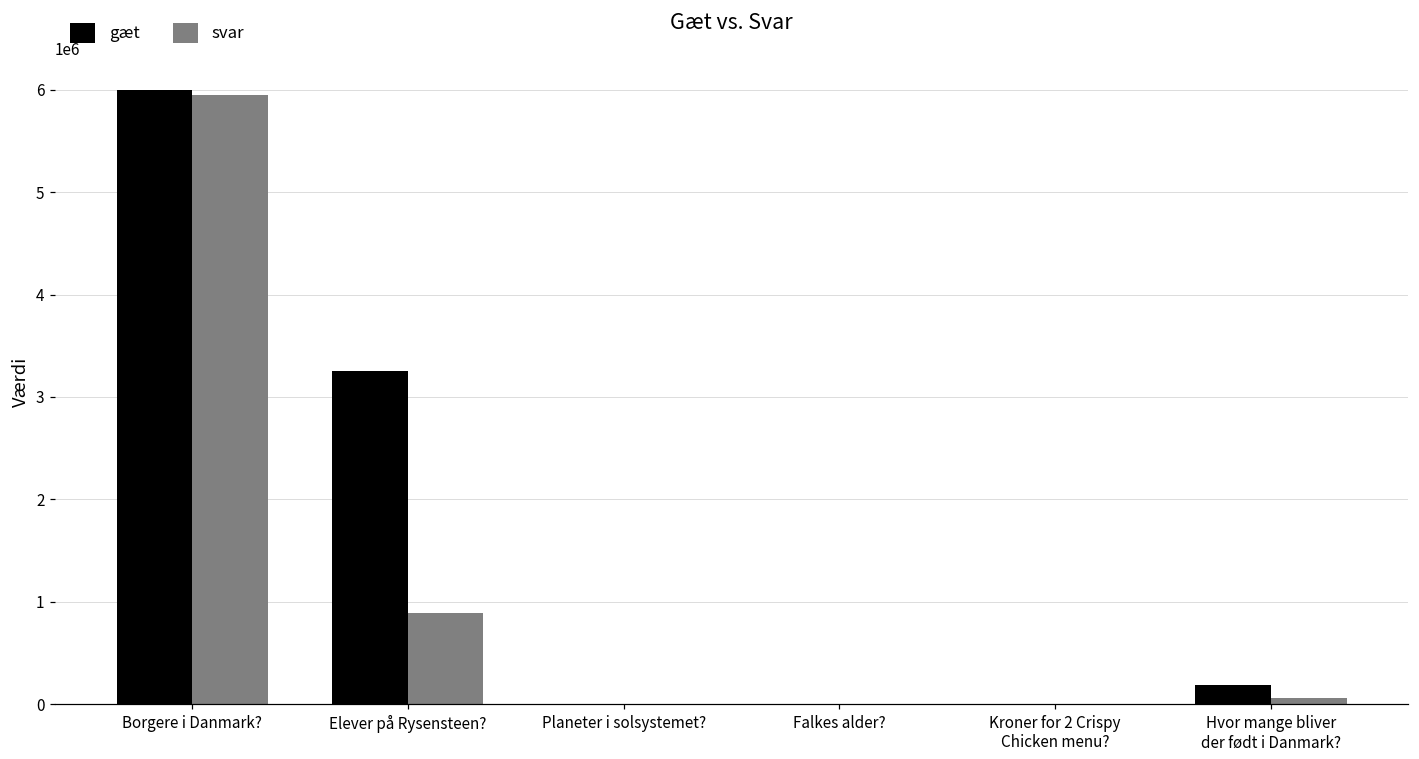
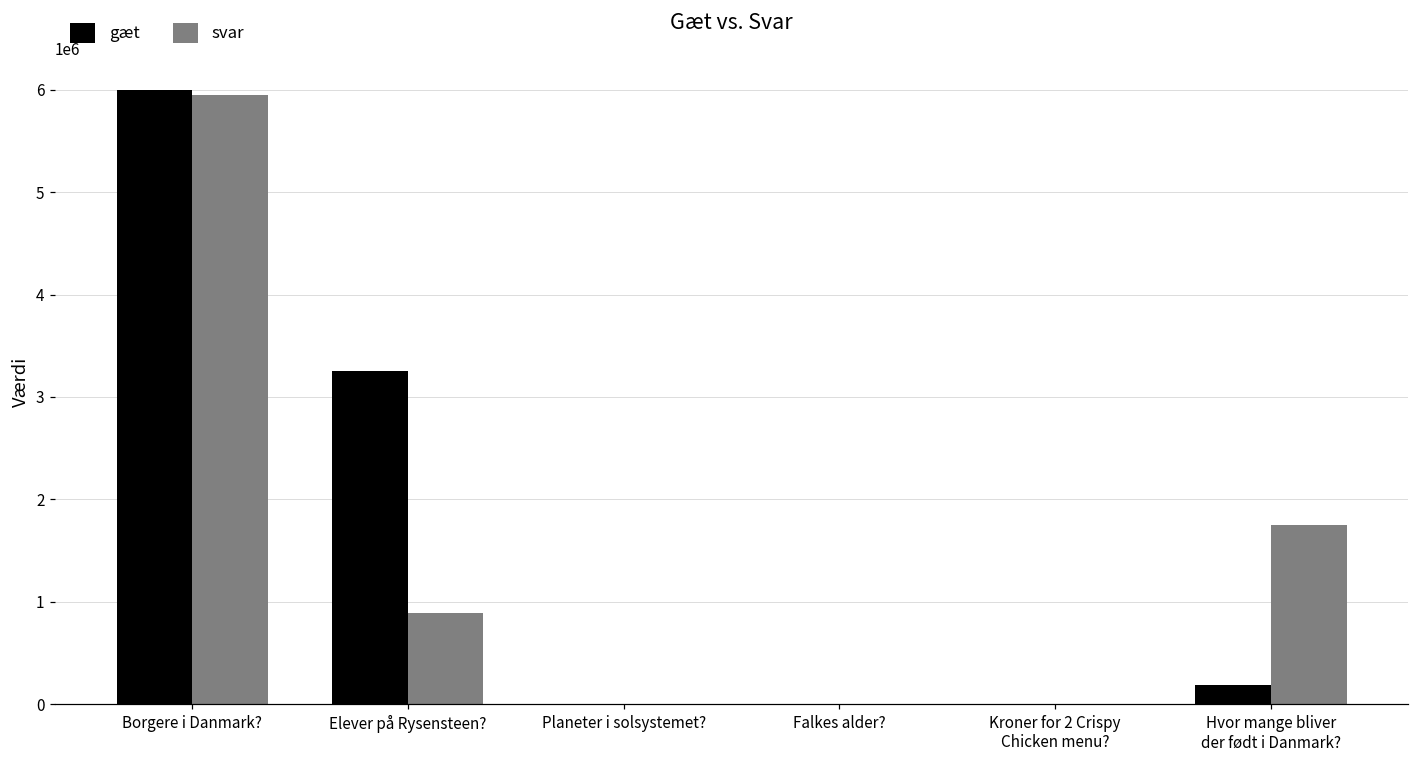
svar, Hvor mange bliver der født i Danmark?: 100000 -> 1700000
